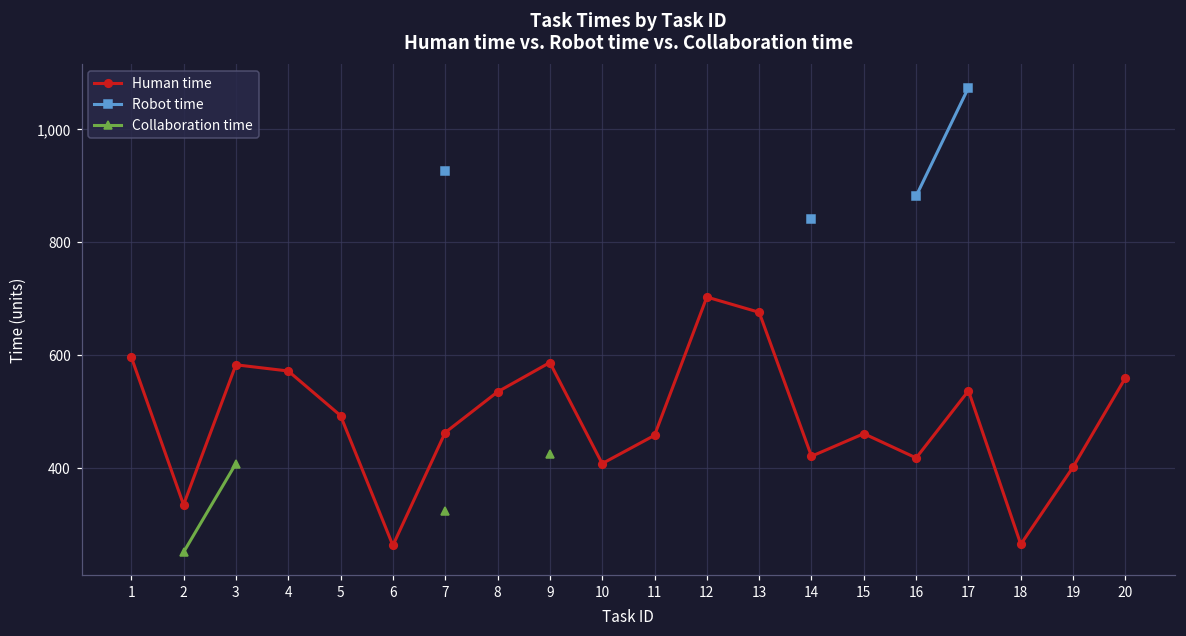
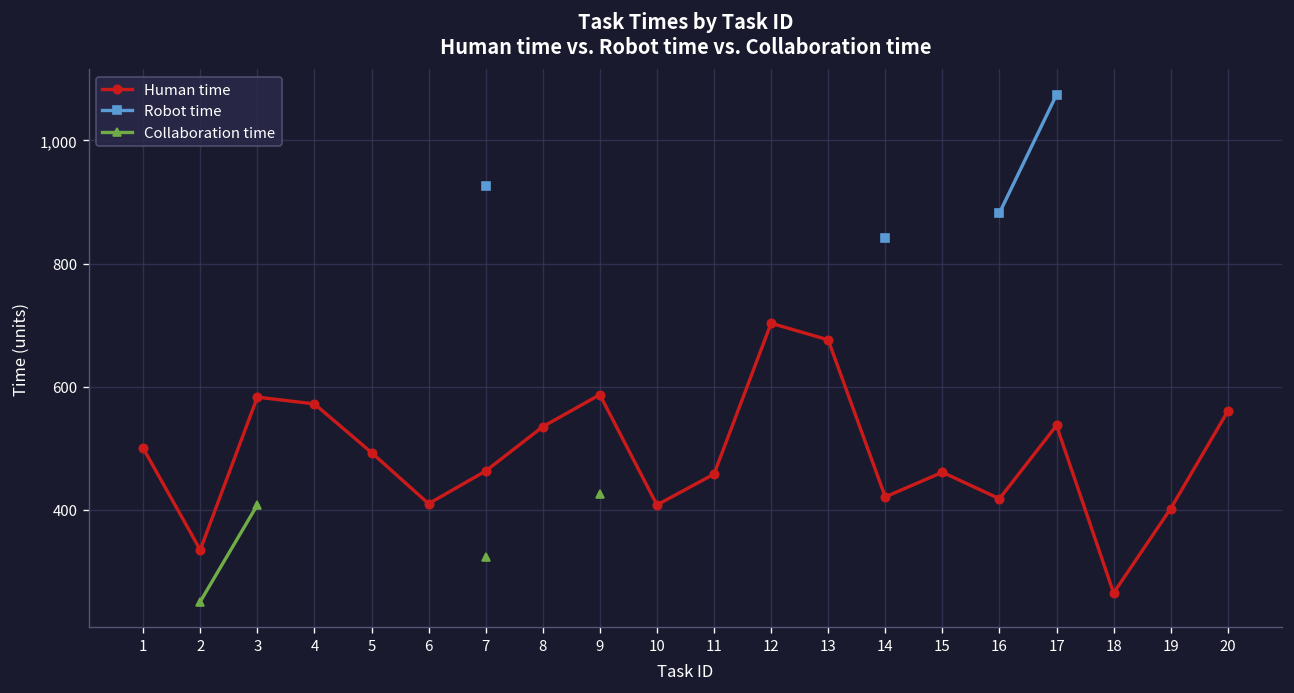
Human time, 1: 600 -> 500
Human time, 6: 260 -> 410
